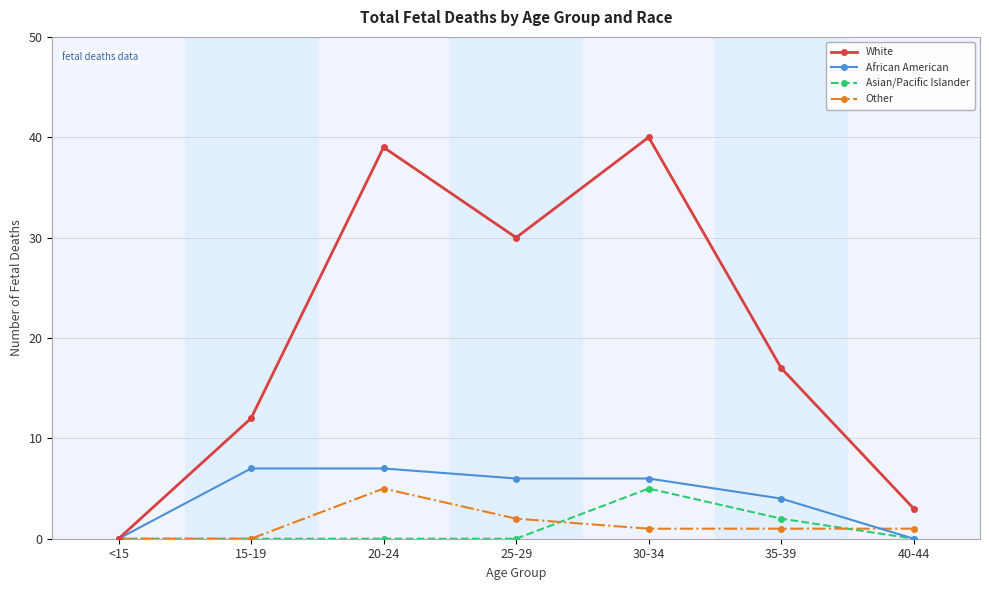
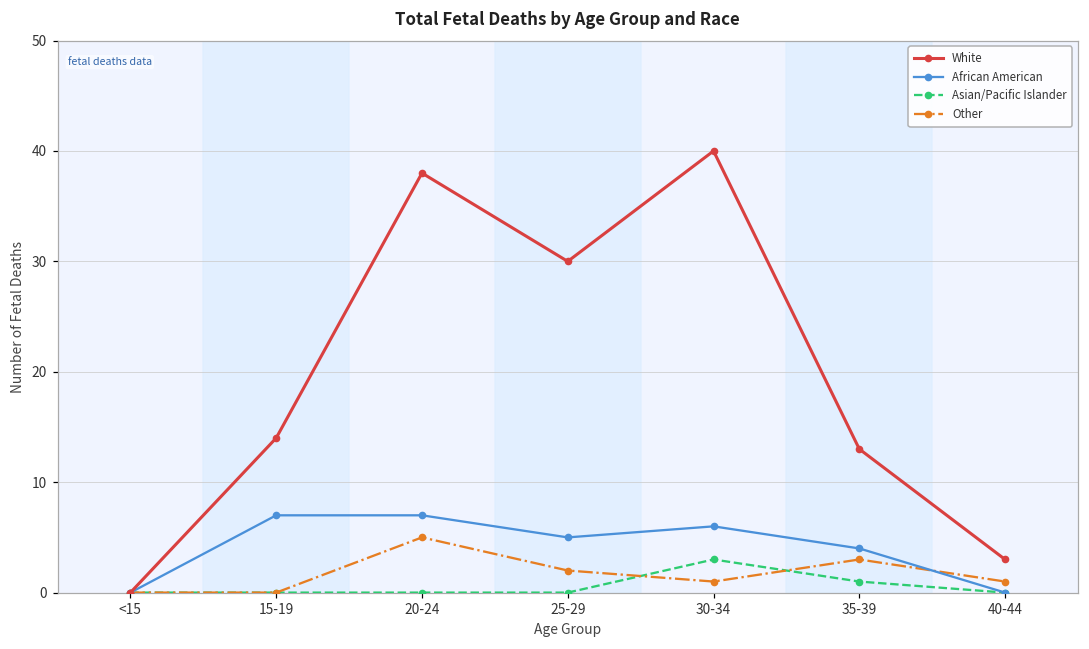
White, 15-19: 12 -> 14
White, 20-24: 39 -> 38
African American, 25-29: 6 -> 5
Asian/Pacific Islander, 30-34: 5 -> 3
White, 35-39: 17 -> 13
Asian/Pacific Islander, 35-39: 2 -> 1
Other, 35-39: 1 -> 3
